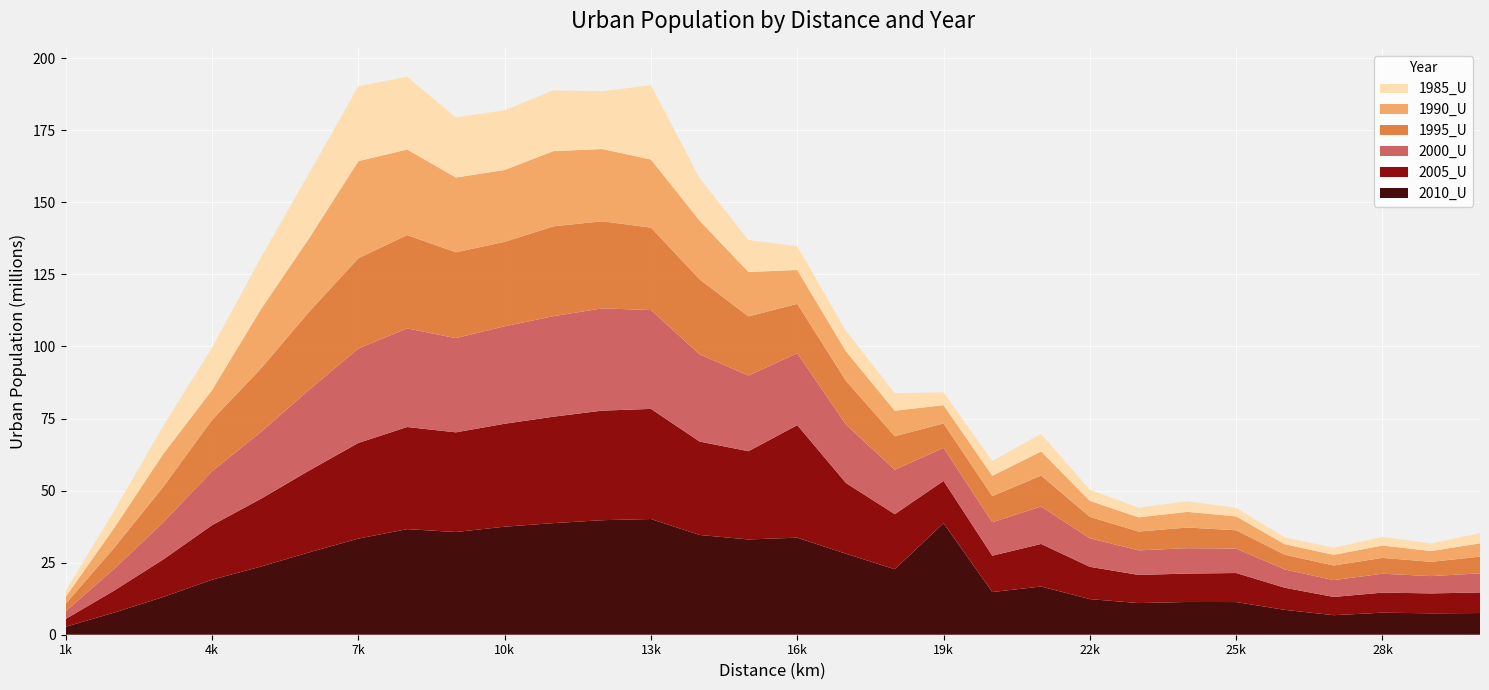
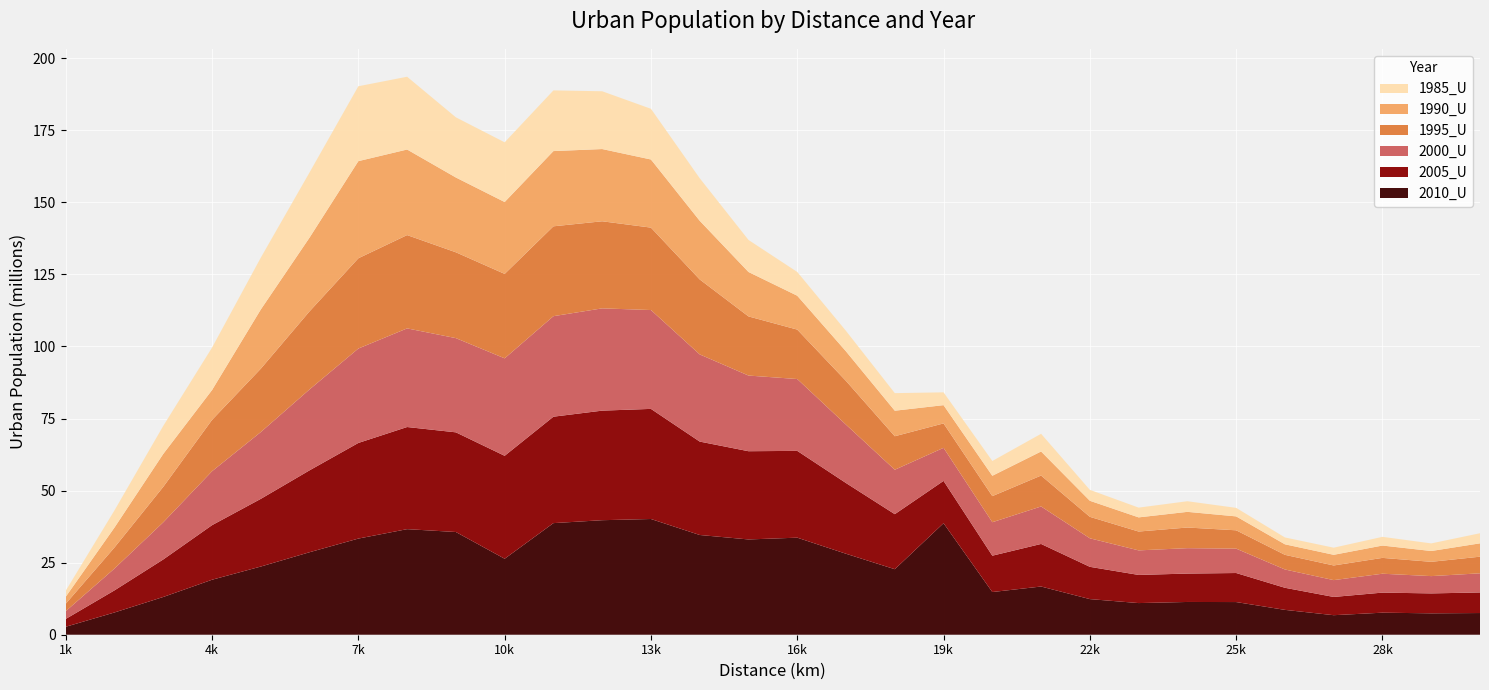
2010_U, 10k: 37 -> 26
1985_U, 13k: 26 -> 18
2005_U, 16k: 39 -> 30
